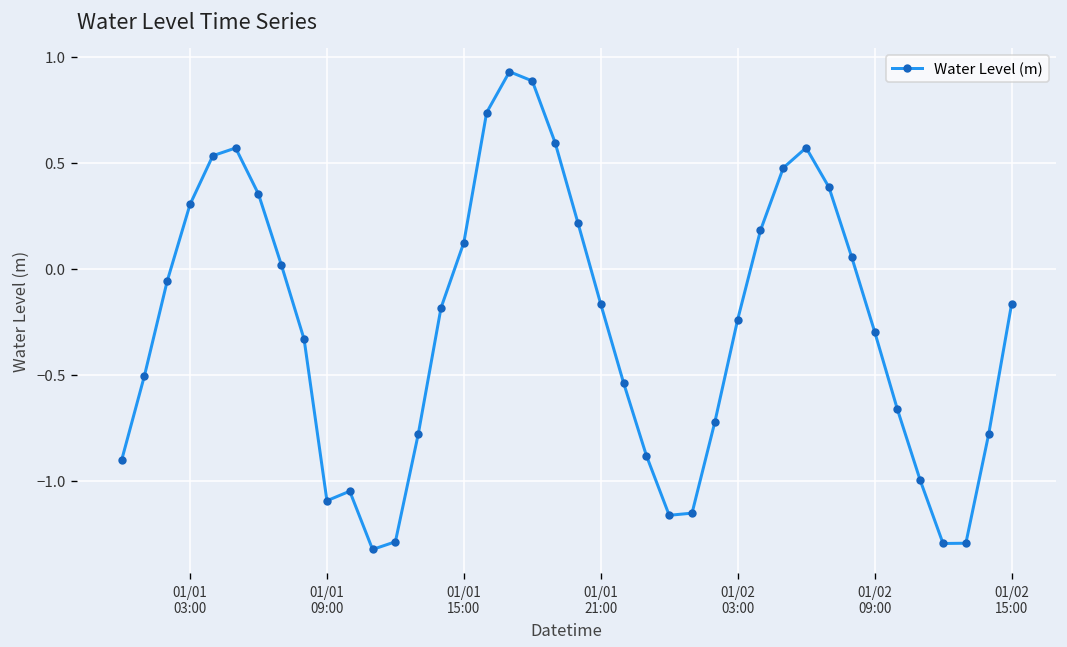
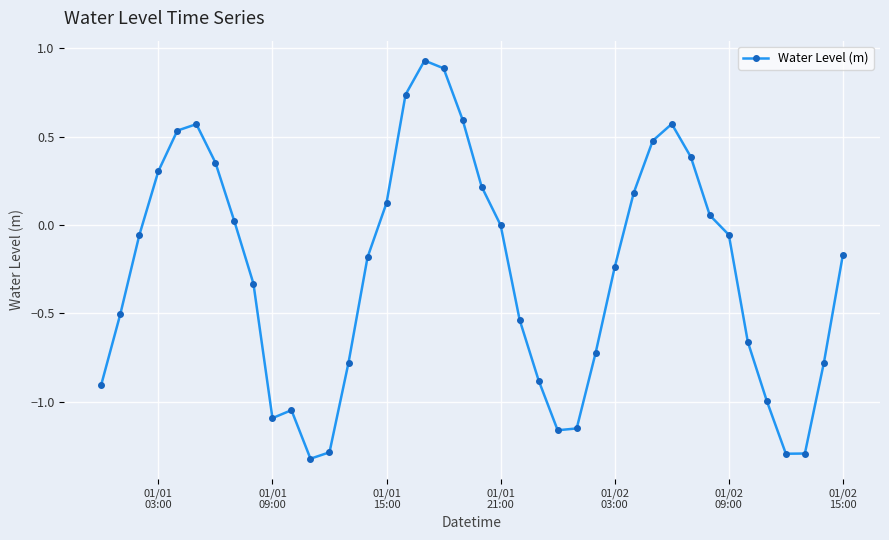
01/01 21:00: -0.17 -> 0.00
01/02 09:00: -0.30 -> -0.06
